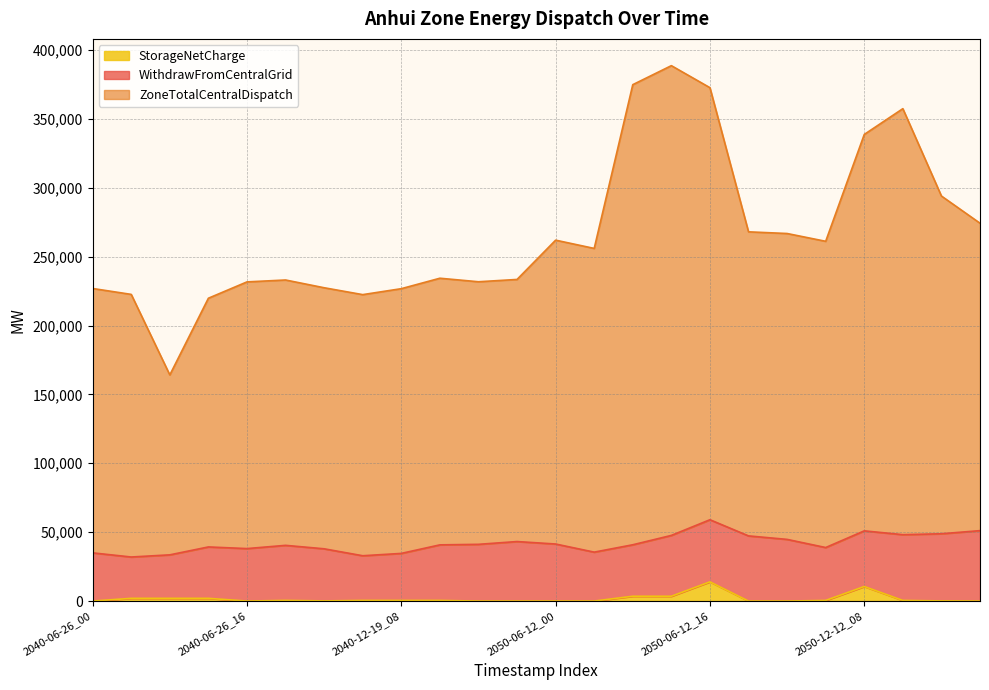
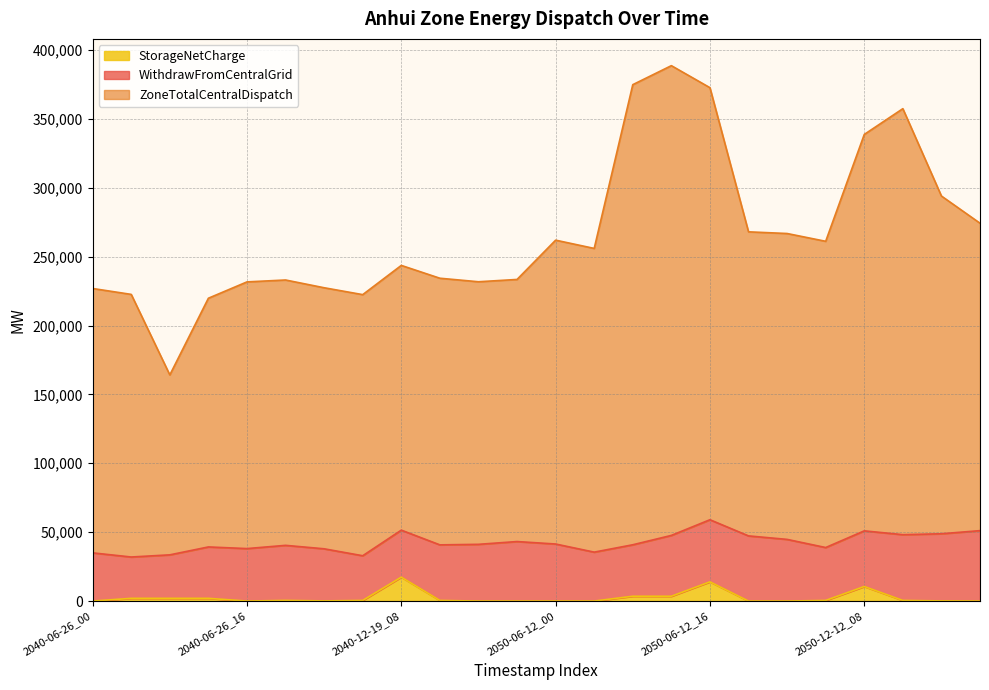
StorageNetCharge, 2040-12-19_08: 0 -> 17,000
